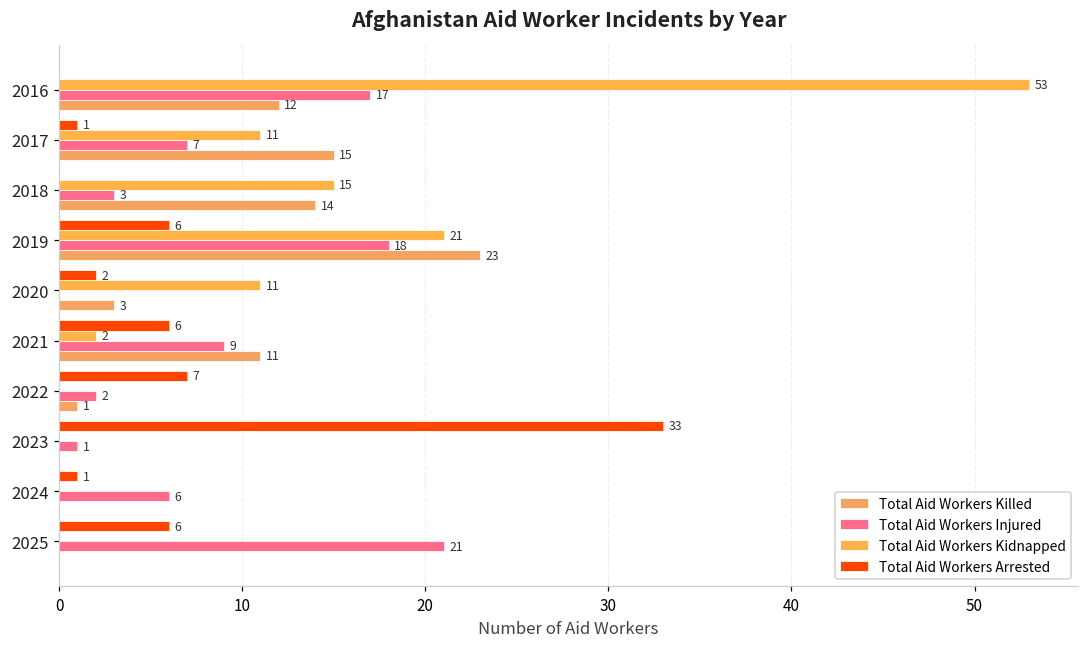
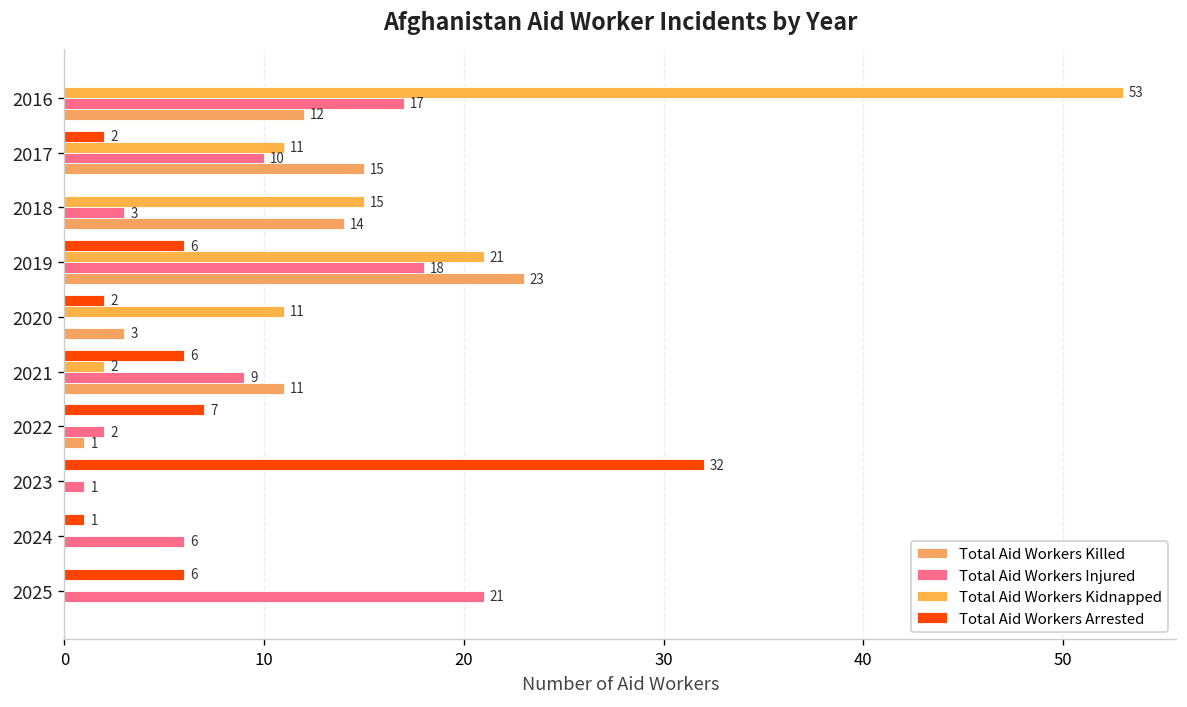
Total Aid Workers Arrested, 2017: 1 -> 2
Total Aid Workers Injured, 2017: 7 -> 10
Total Aid Workers Arrested, 2023: 33 -> 32
